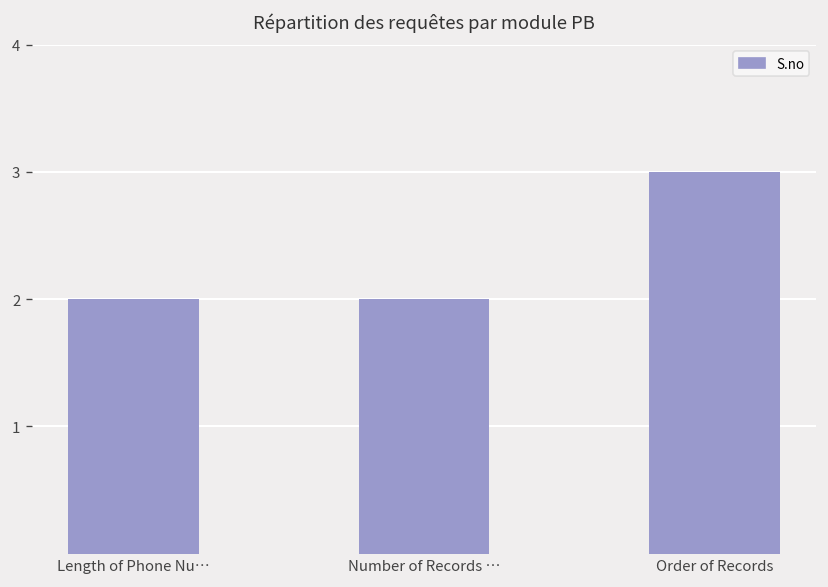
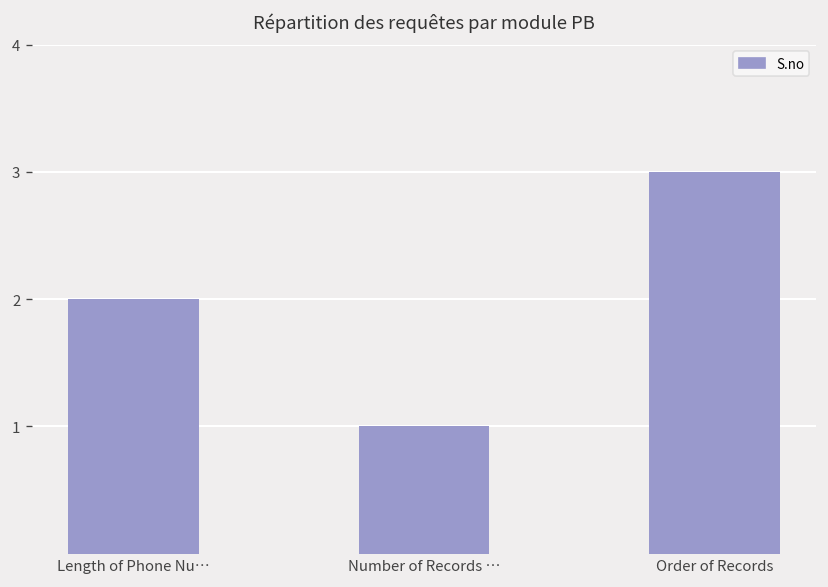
Number of Records …: 2 -> 1
